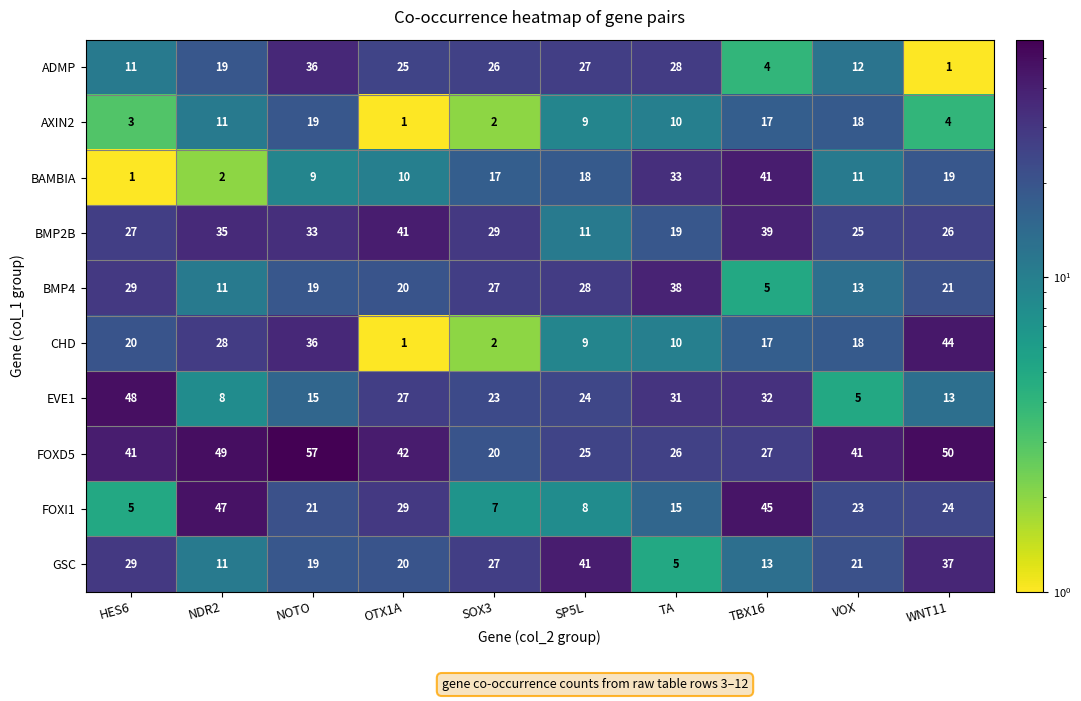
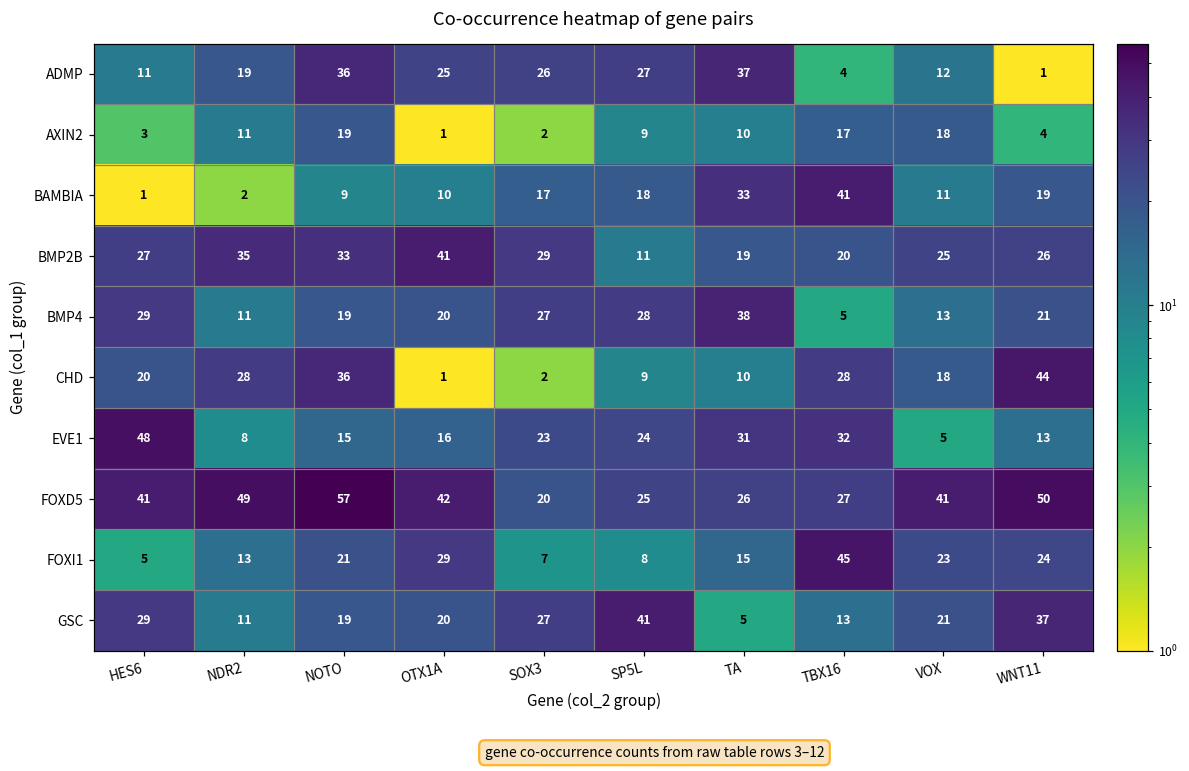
ADMP, TA: 28 -> 37
BMP2B, TBX16: 39 -> 20
CHD, TBX16: 17 -> 28
EVE1, OTX1A: 27 -> 16
FOXI1, NDR2: 47 -> 13
